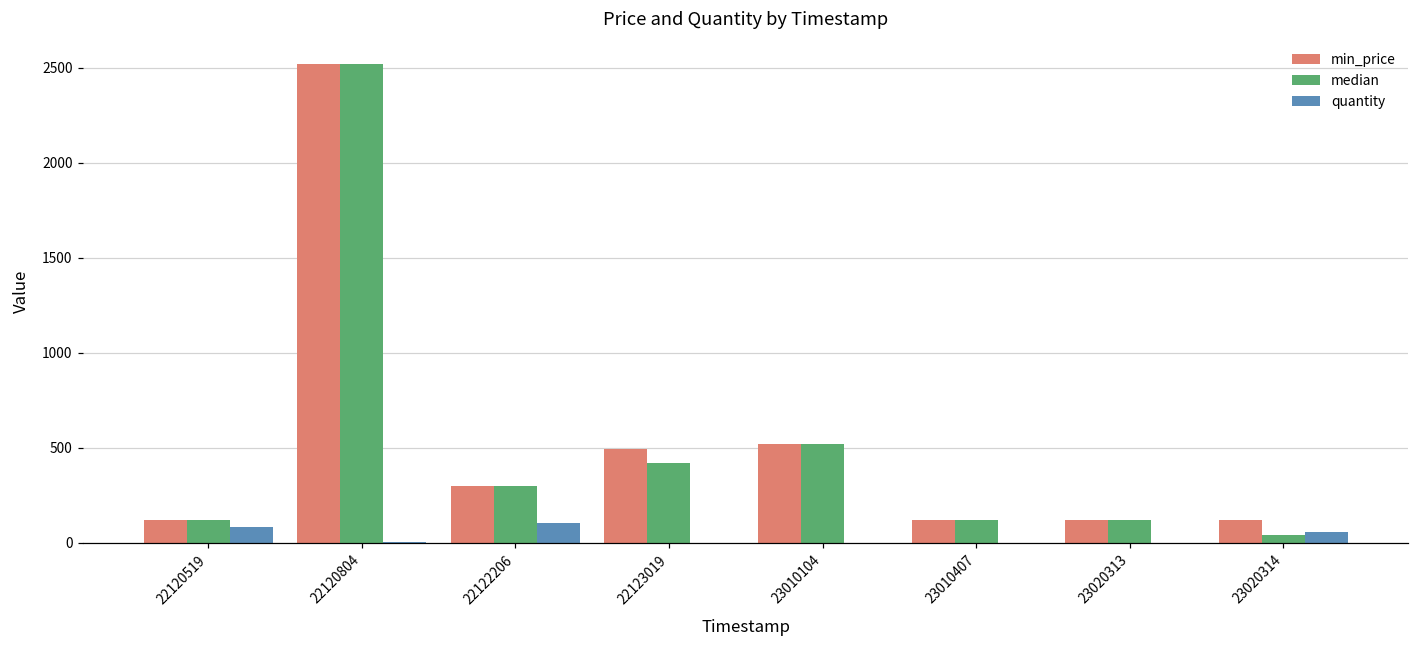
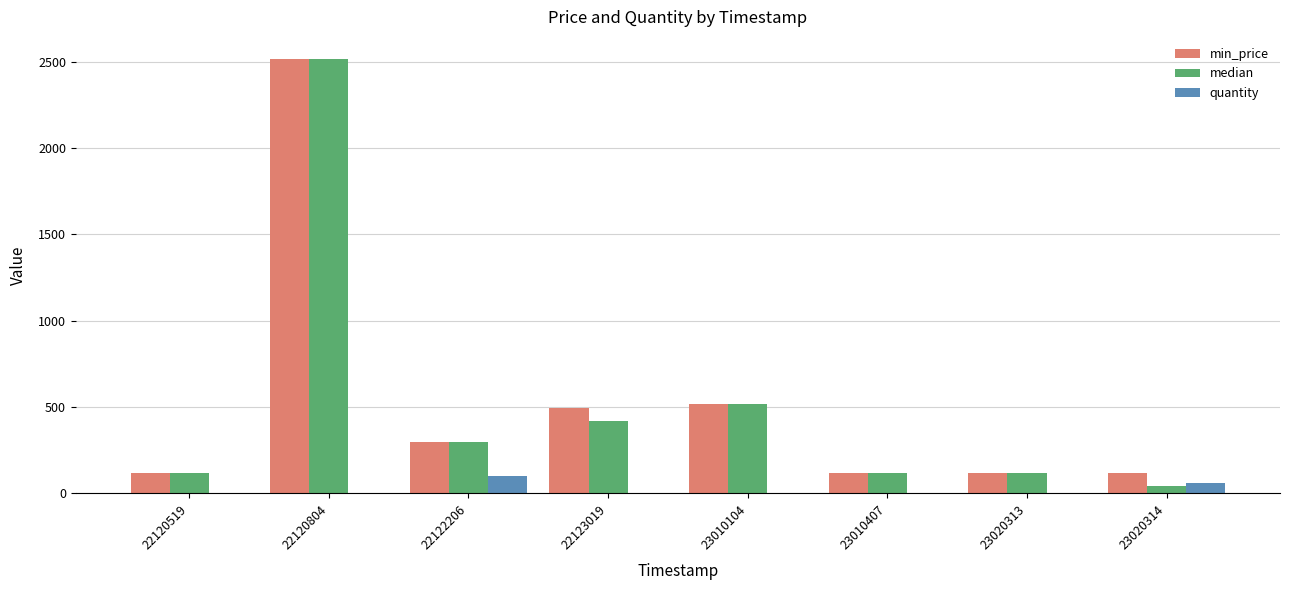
quantity, 22120519: 80 -> 0
